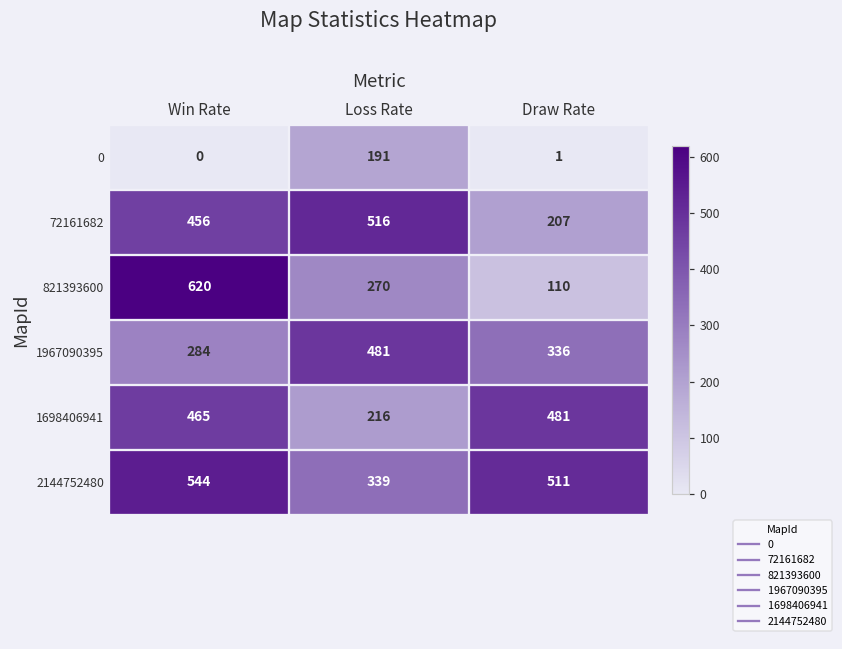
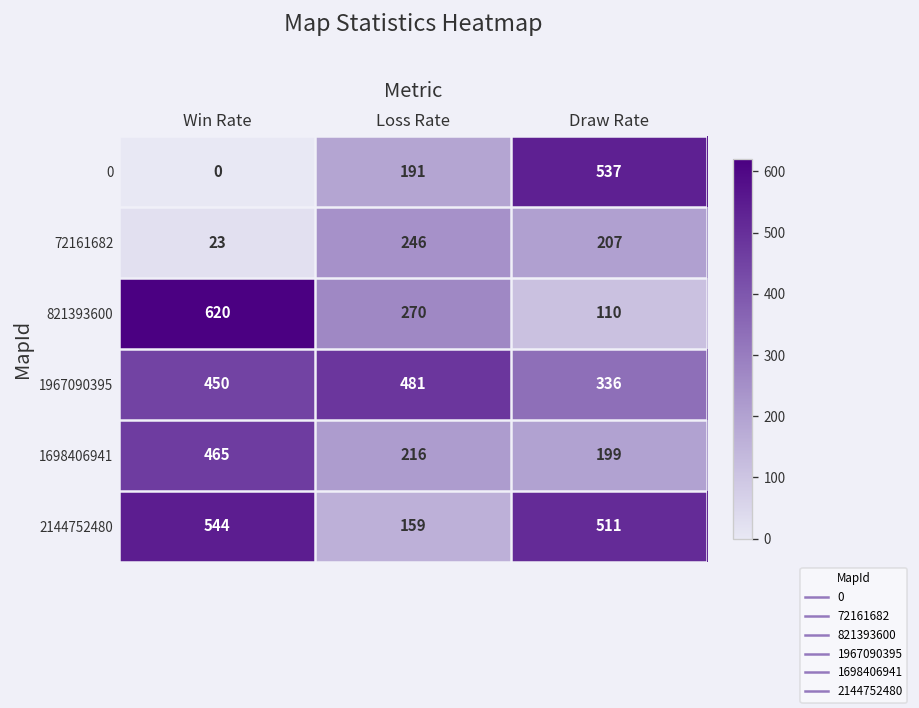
0, Draw Rate: 1 -> 537
72161682, Win Rate: 456 -> 23
72161682, Loss Rate: 516 -> 246
1967090395, Win Rate: 284 -> 450
1698406941, Draw Rate: 481 -> 199
2144752480, Loss Rate: 339 -> 159
